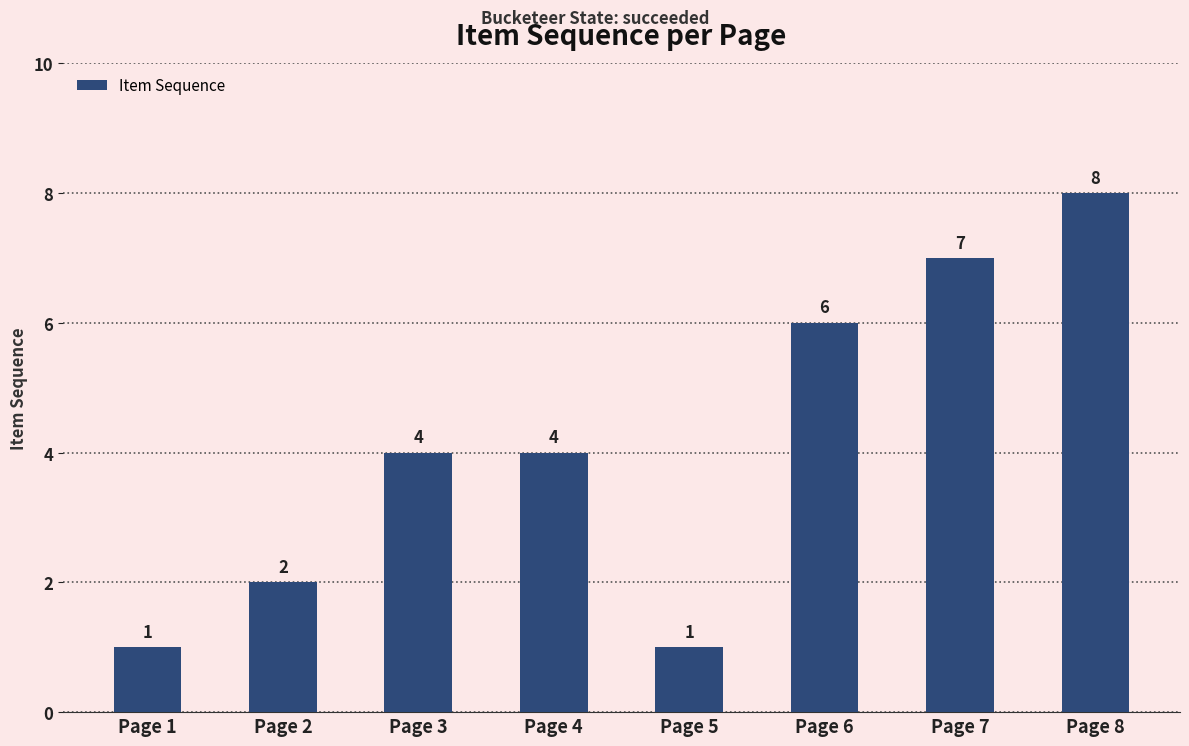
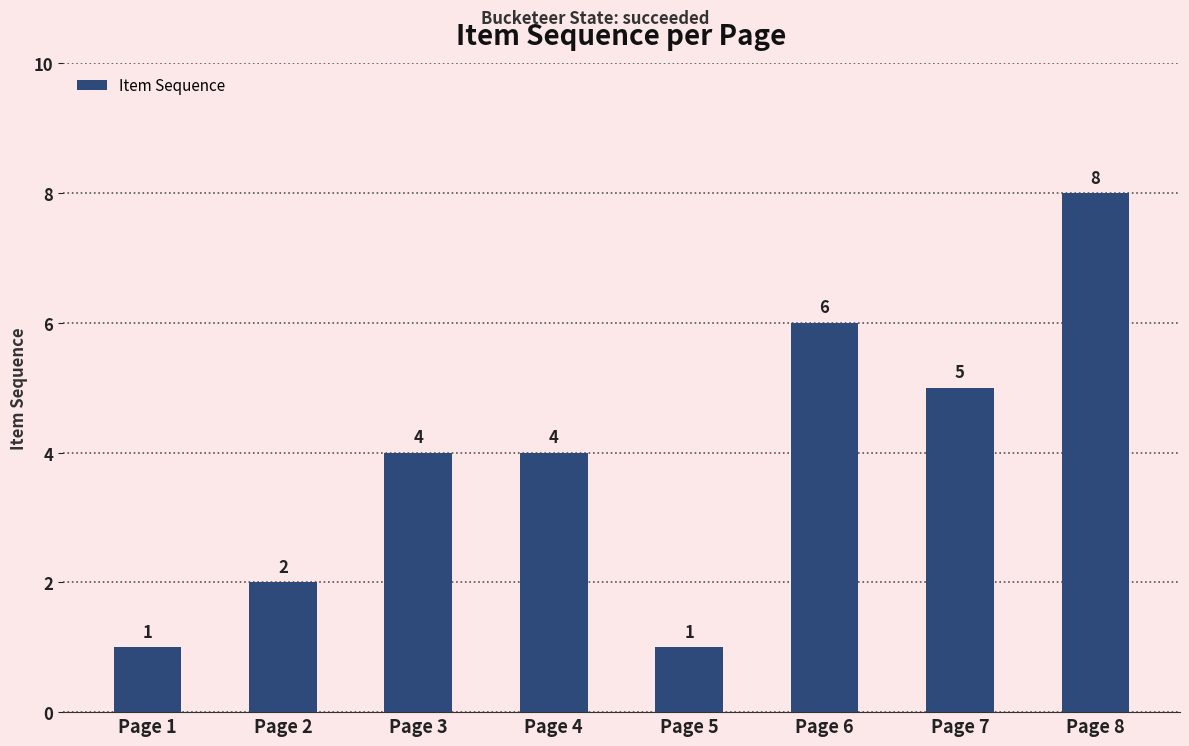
Page 7: 7 -> 5
